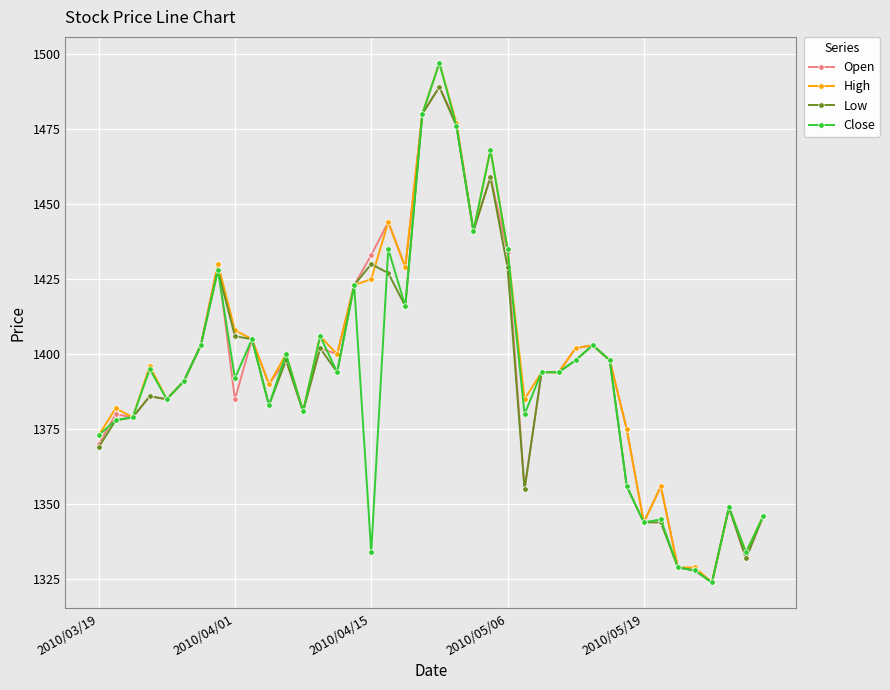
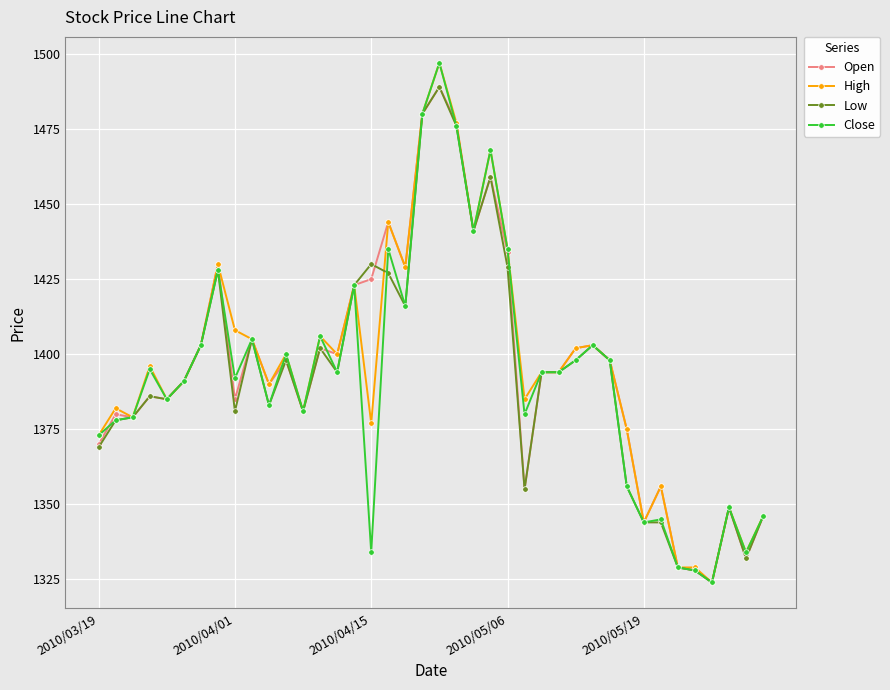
Low, 2010/04/01: 1406 -> 1381
Open, 2010/04/15: 1433 -> 1425
High, 2010/04/15: 1425 -> 1377
